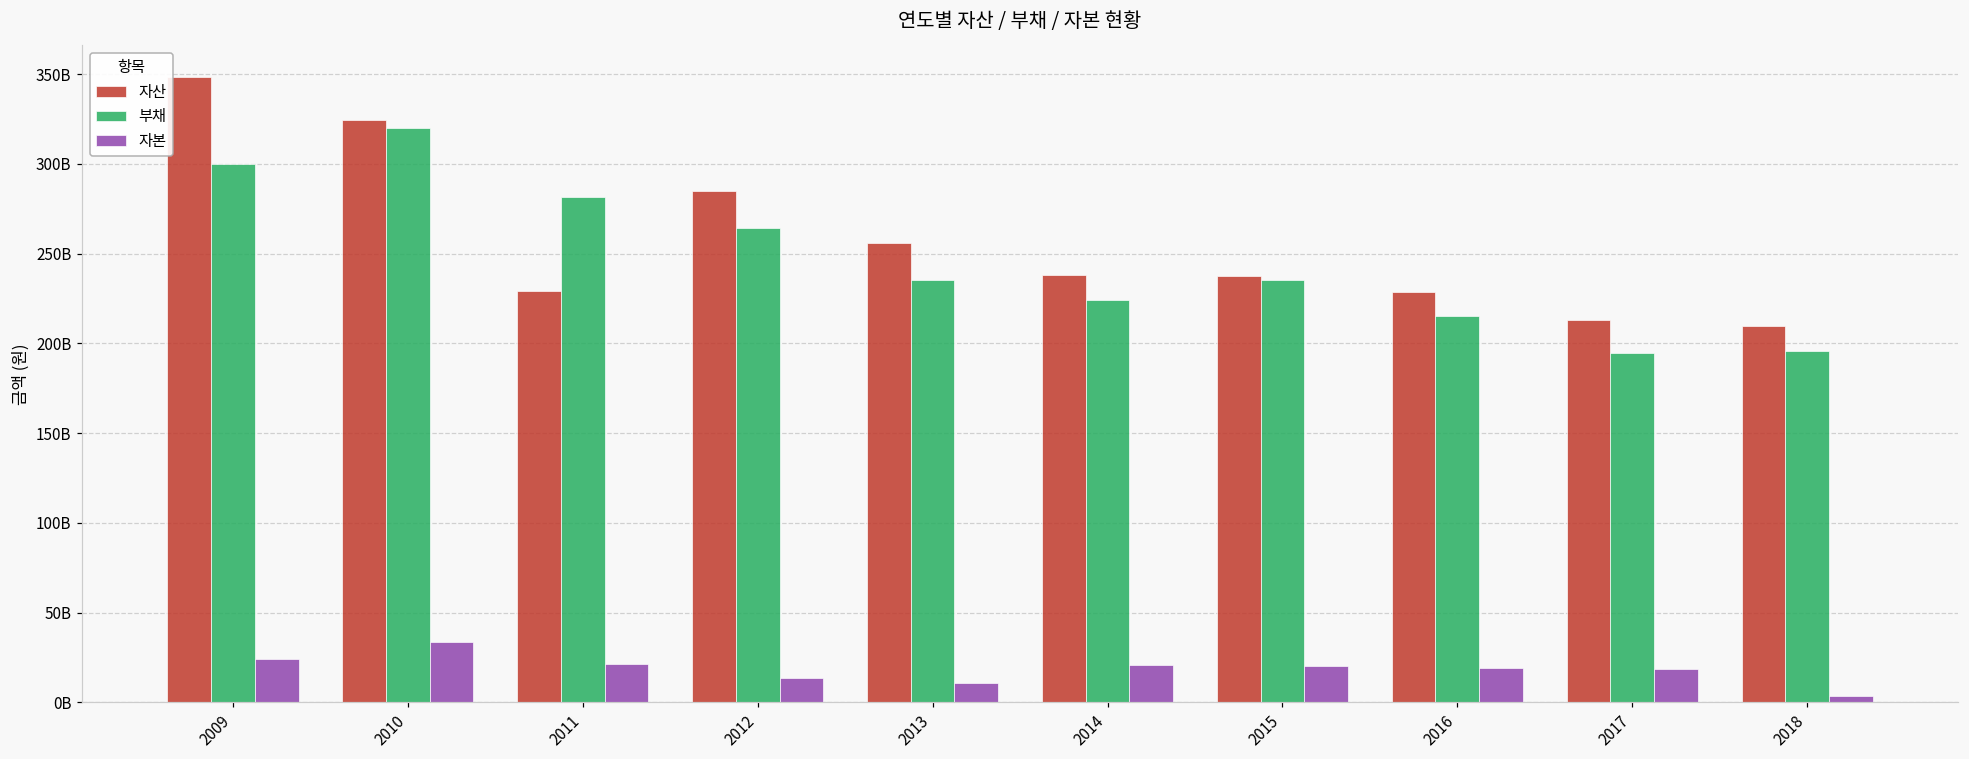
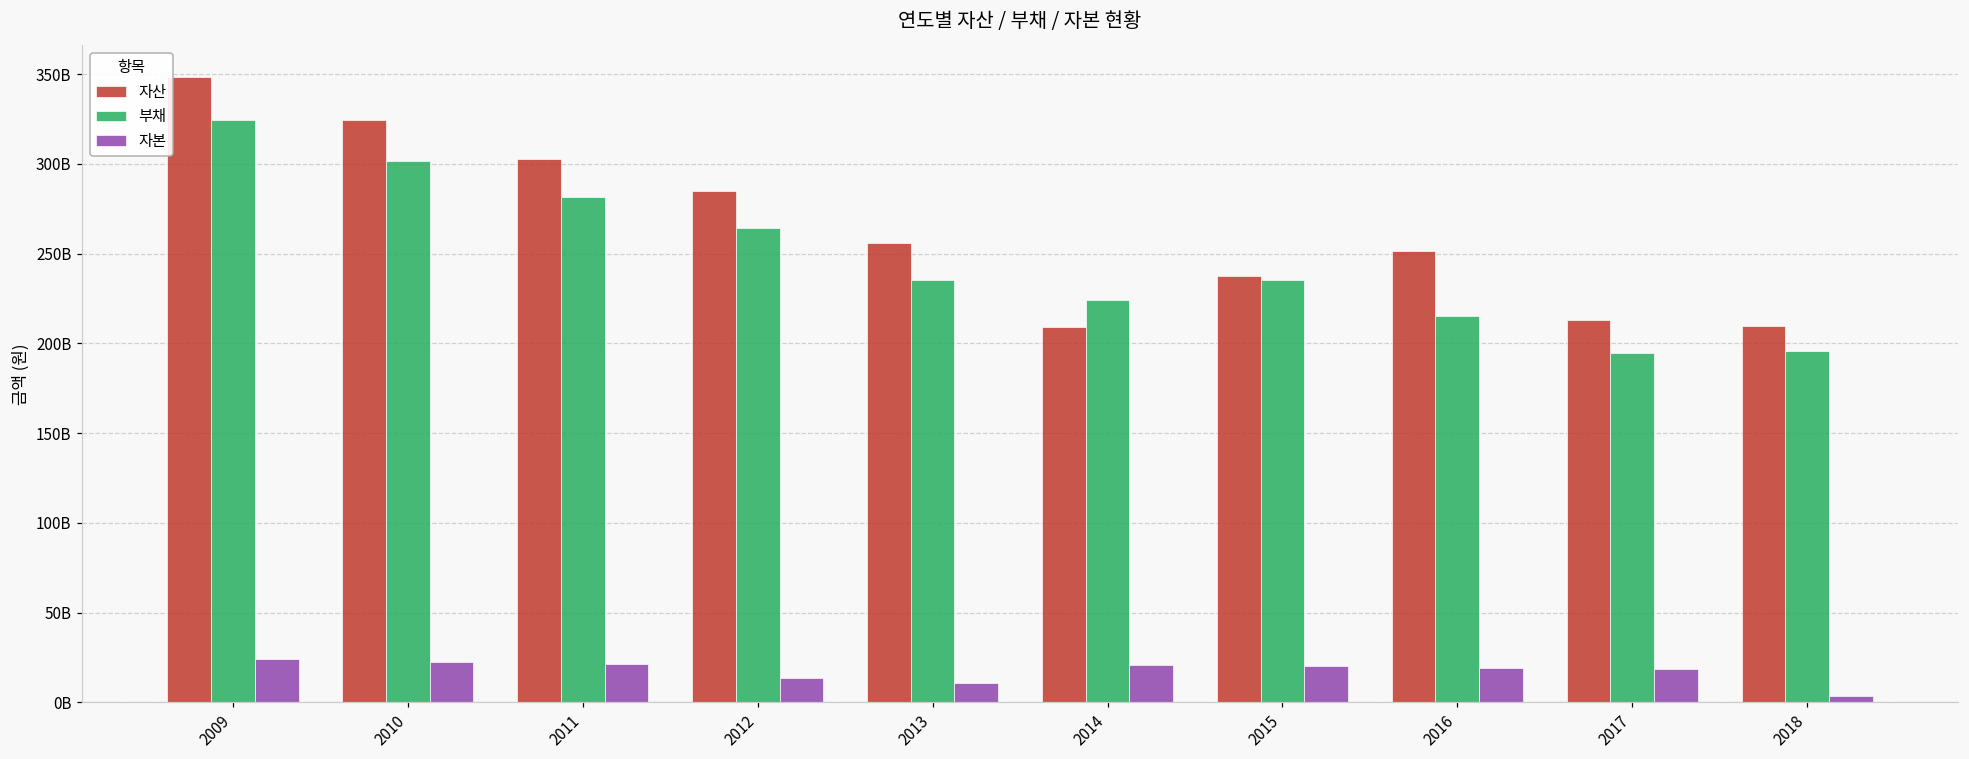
부채, 2009: 300000000000 -> 324000000000
부채, 2010: 320000000000 -> 302000000000
자본, 2010: 34000000000 -> 23000000000
자산, 2011: 229000000000 -> 303000000000
자산, 2014: 238000000000 -> 209000000000
자산, 2016: 229000000000 -> 252000000000
